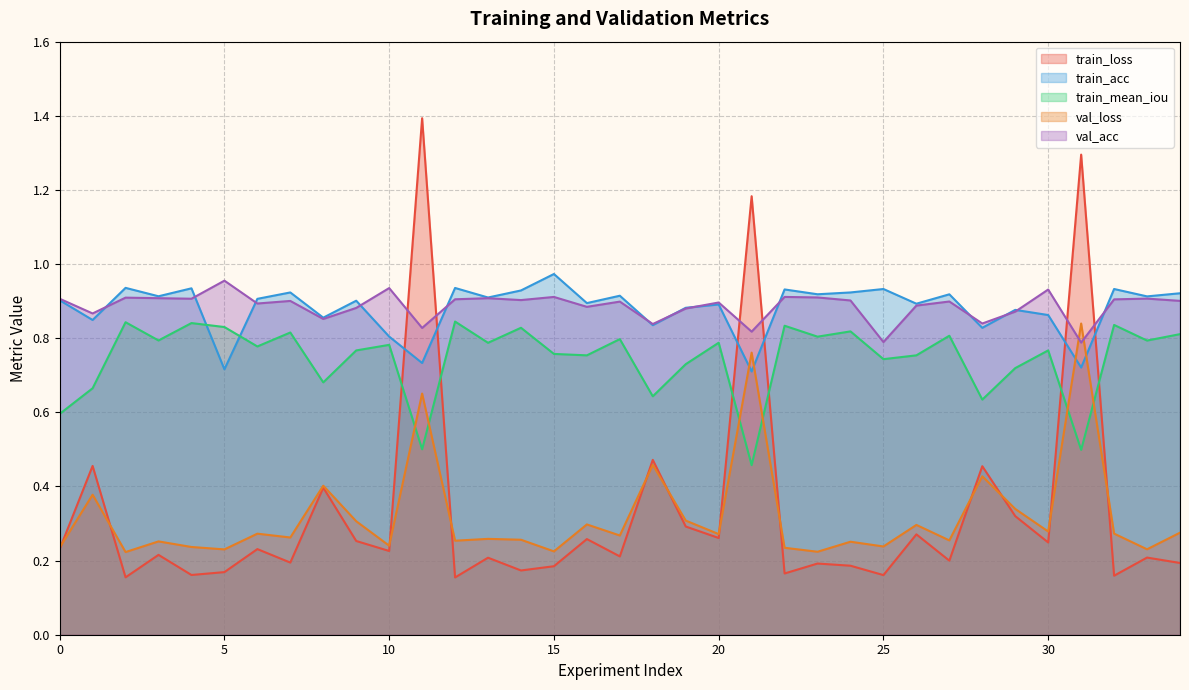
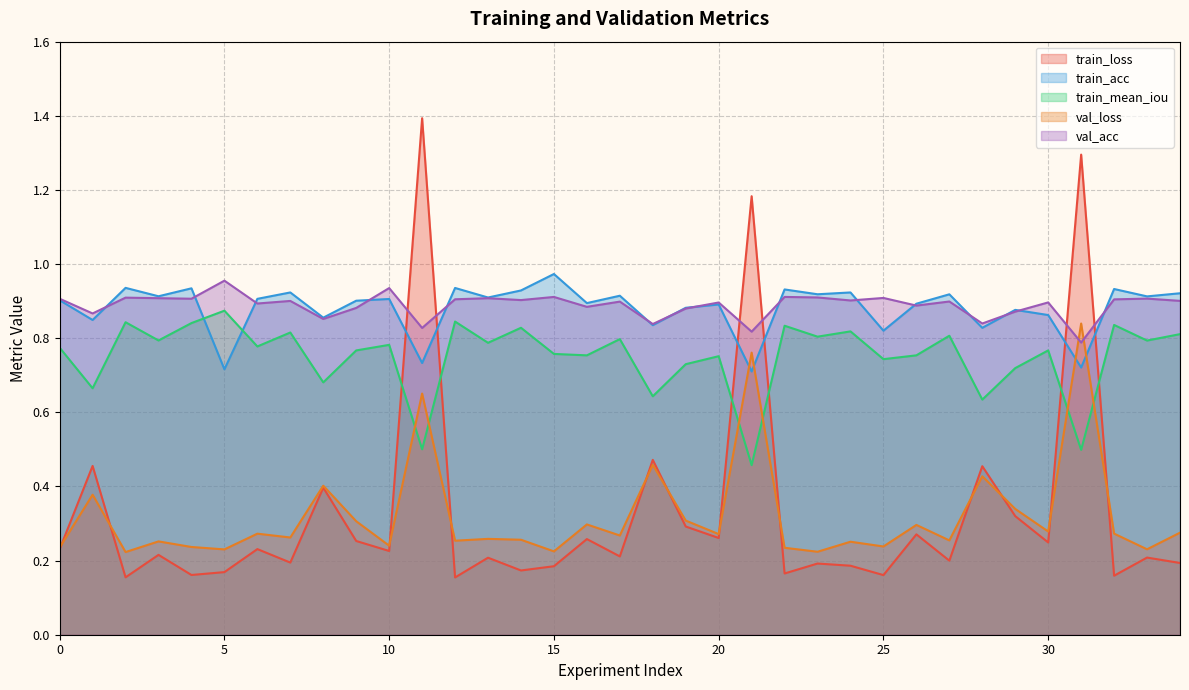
train_mean_iou, 0: 0.60 -> 0.77
train_mean_iou, 5: 0.83 -> 0.87
train_acc, 10: 0.80 -> 0.91
train_mean_iou, 20: 0.79 -> 0.75
train_acc, 25: 0.93 -> 0.82
val_acc, 25: 0.79 -> 0.91
val_acc, 30: 0.93 -> 0.90
